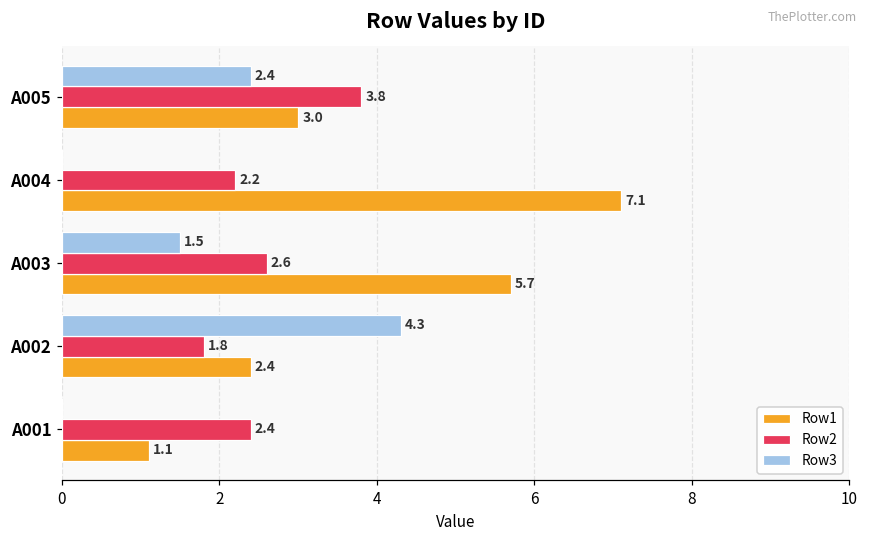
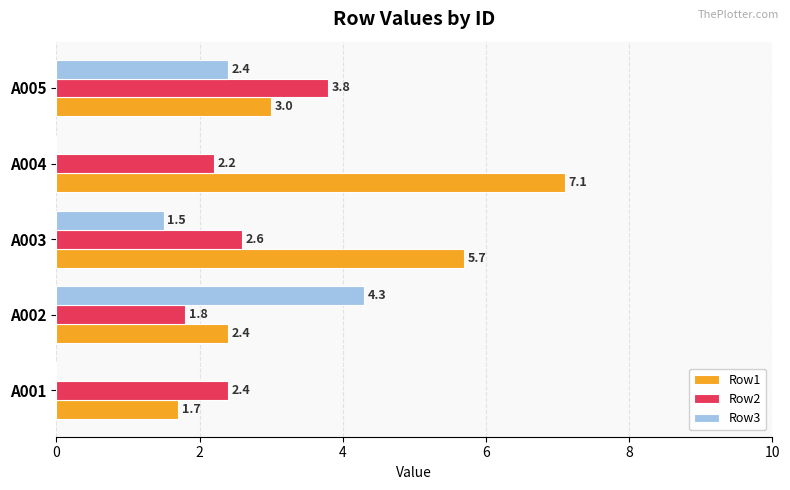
Row1, A001: 1.1 -> 1.7
